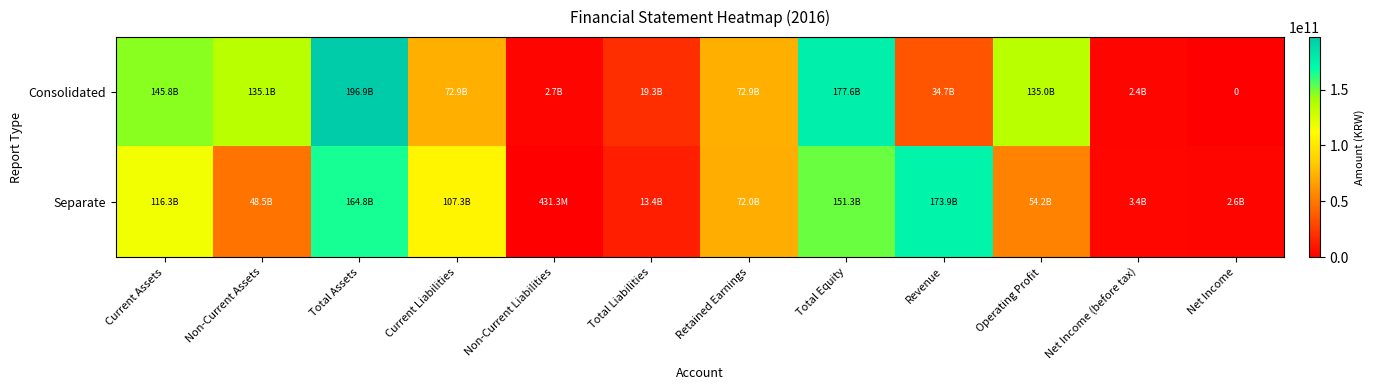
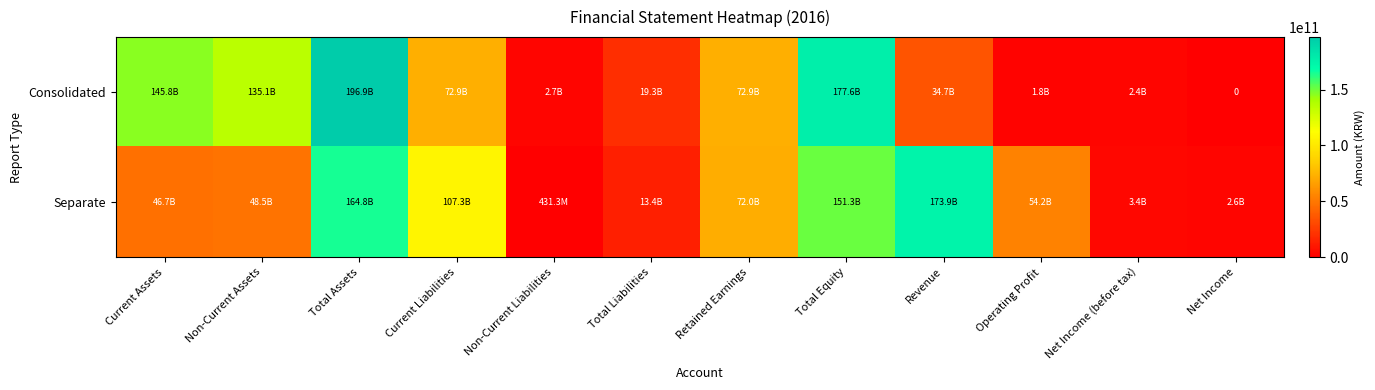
Consolidated, Operating Profit: 135.0B -> 1.8B
Separate, Current Assets: 116.3B -> 46.7B
